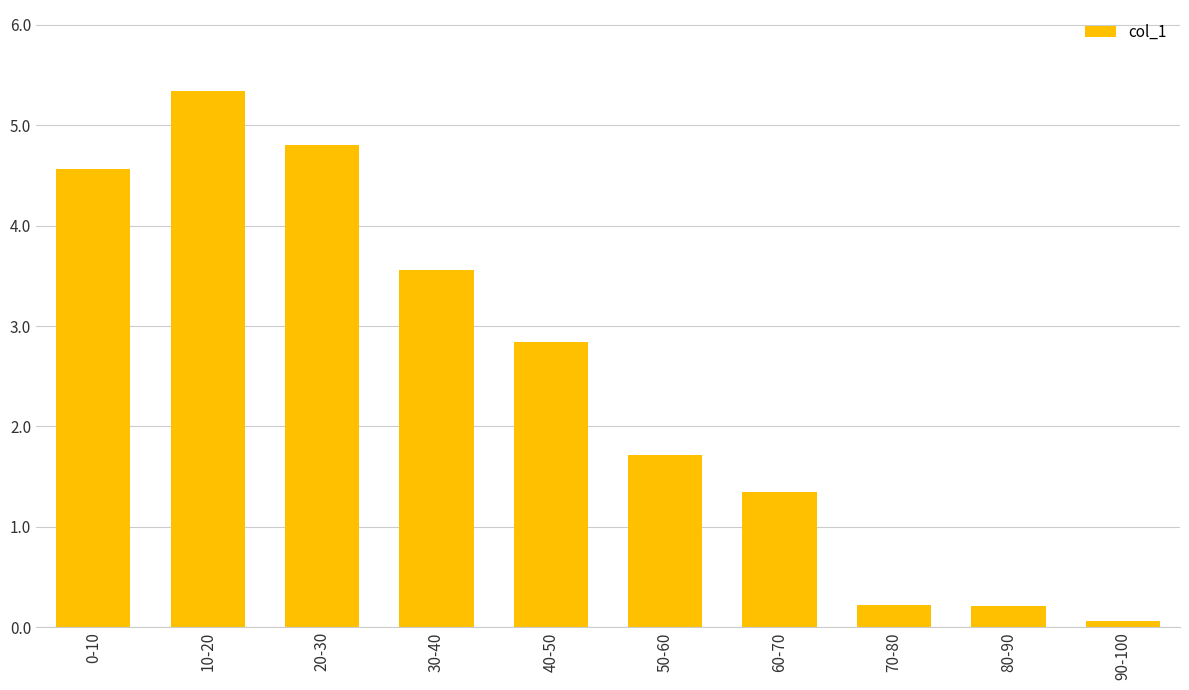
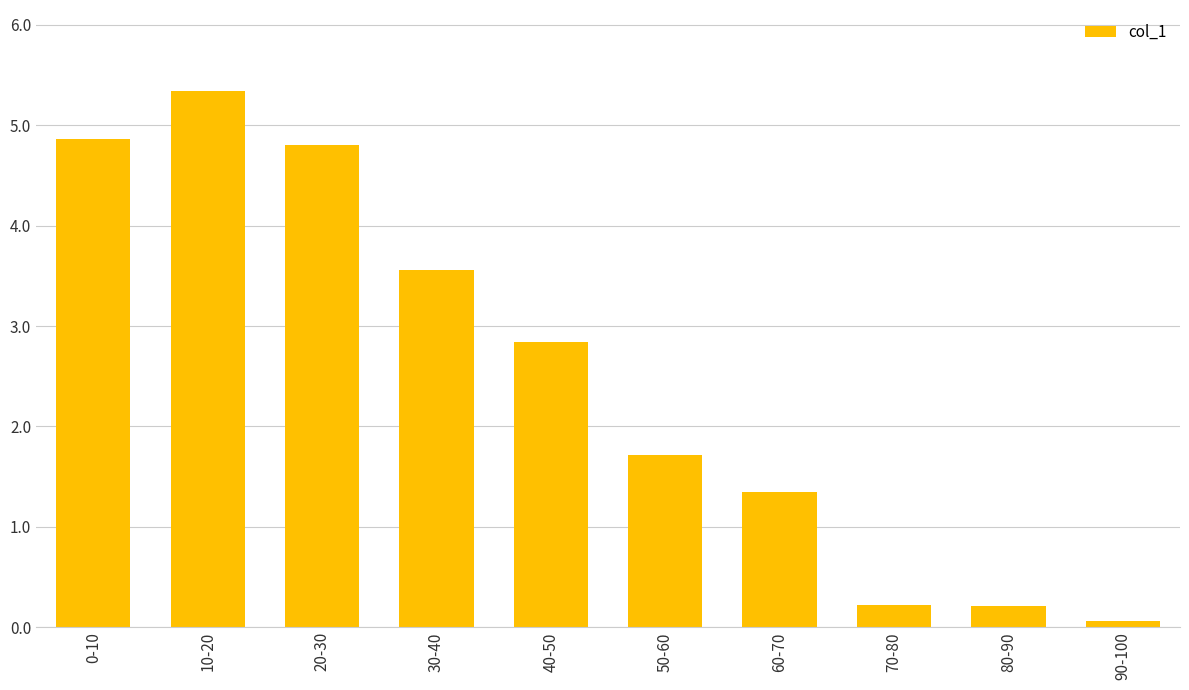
0-10: 4.56 -> 4.86
